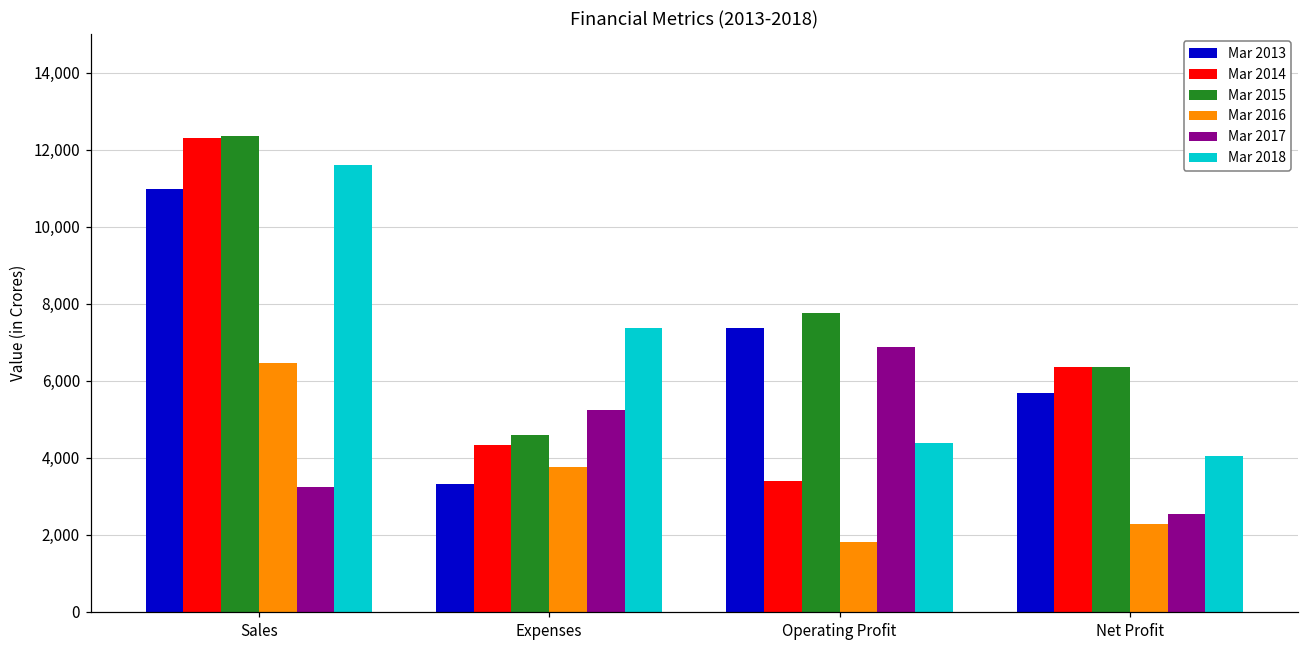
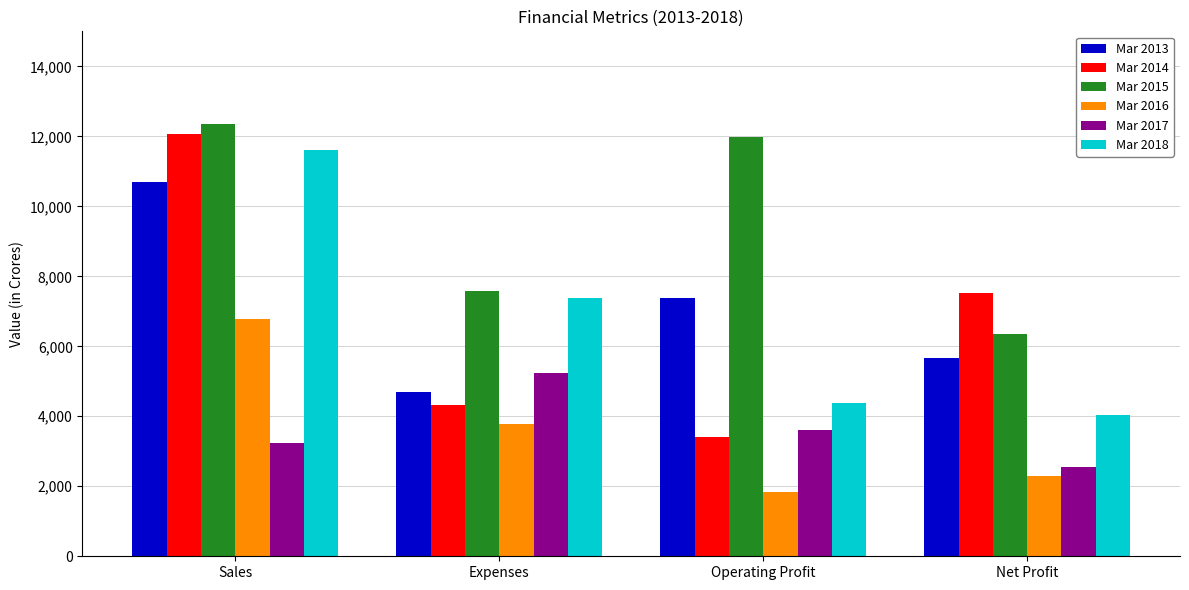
Mar 2013, Sales: 11,000 -> 10,700
Mar 2014, Sales: 12,300 -> 12,100
Mar 2016, Sales: 6,500 -> 6,800
Mar 2013, Expenses: 3,300 -> 4,700
Mar 2015, Expenses: 4,600 -> 7,600
Mar 2015, Operating Profit: 7,800 -> 12,000
Mar 2017, Operating Profit: 6,900 -> 3,600
Mar 2014, Net Profit: 6,400 -> 7,500
